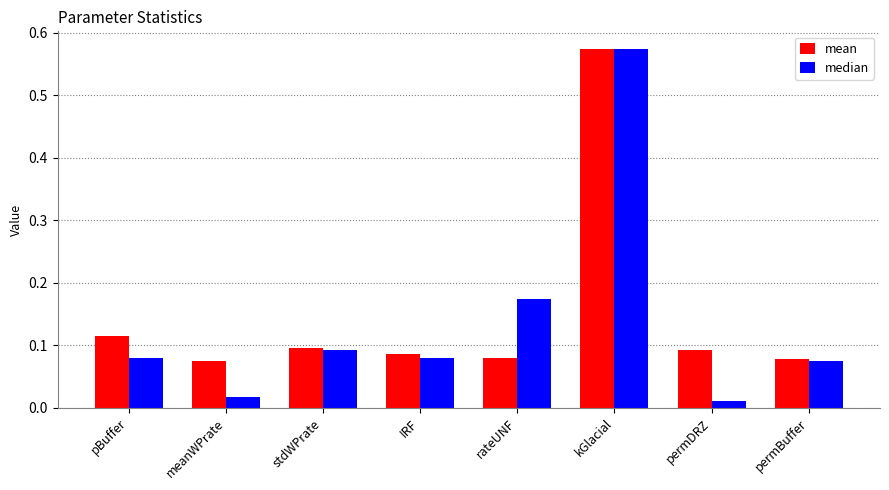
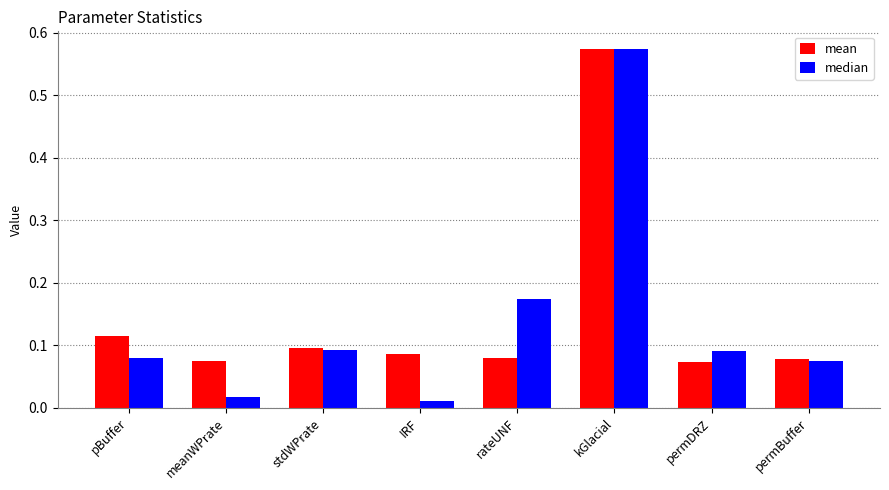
median, IRF: 0.08 -> 0.01
mean, permDRZ: 0.09 -> 0.07
median, permDRZ: 0.01 -> 0.09
